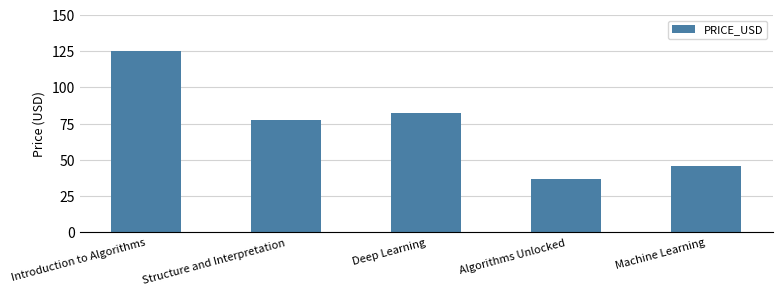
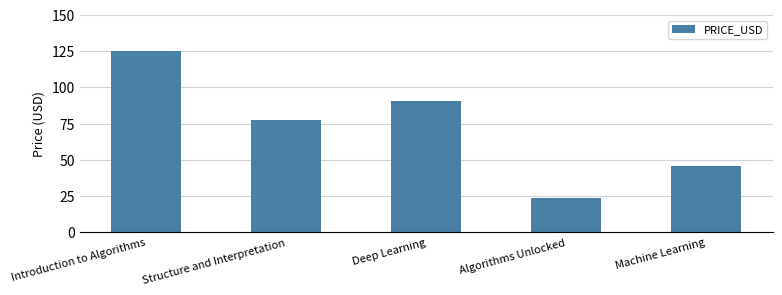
Deep Learning: 83 -> 91
Algorithms Unlocked: 37 -> 24
